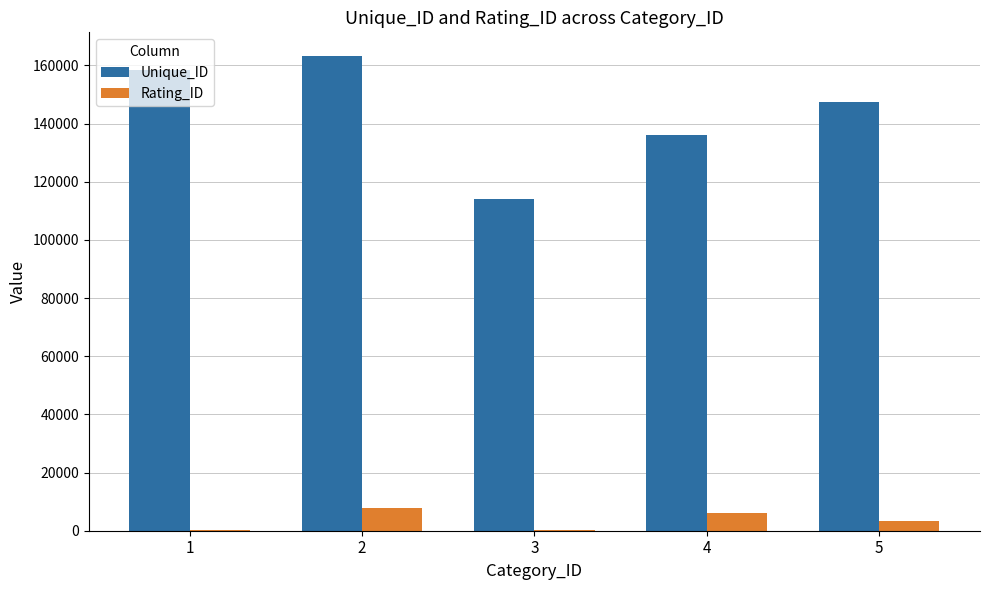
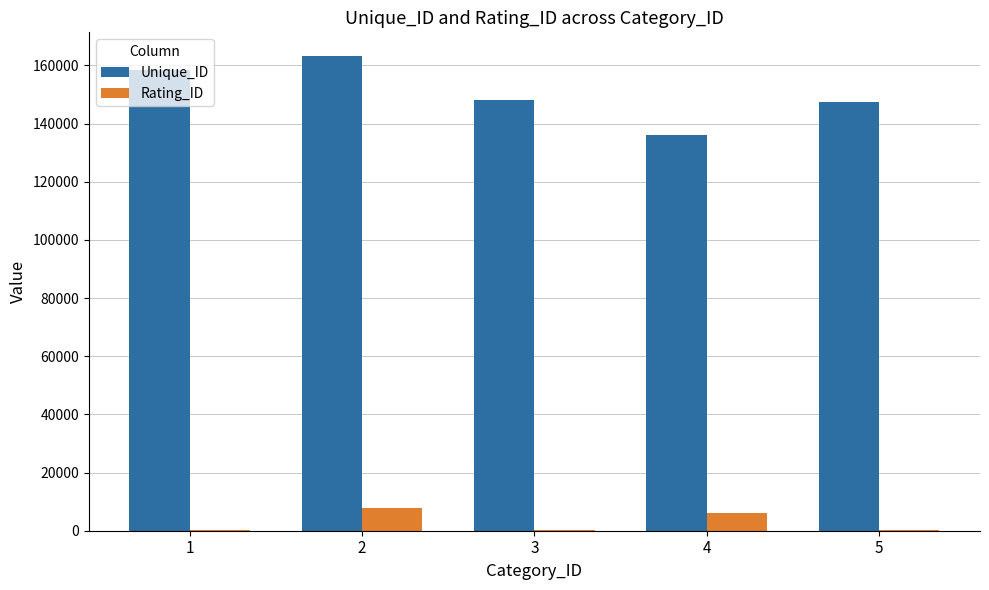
Unique_ID, 3: 114000 -> 148000
Rating_ID, 5: 3000 -> 0
